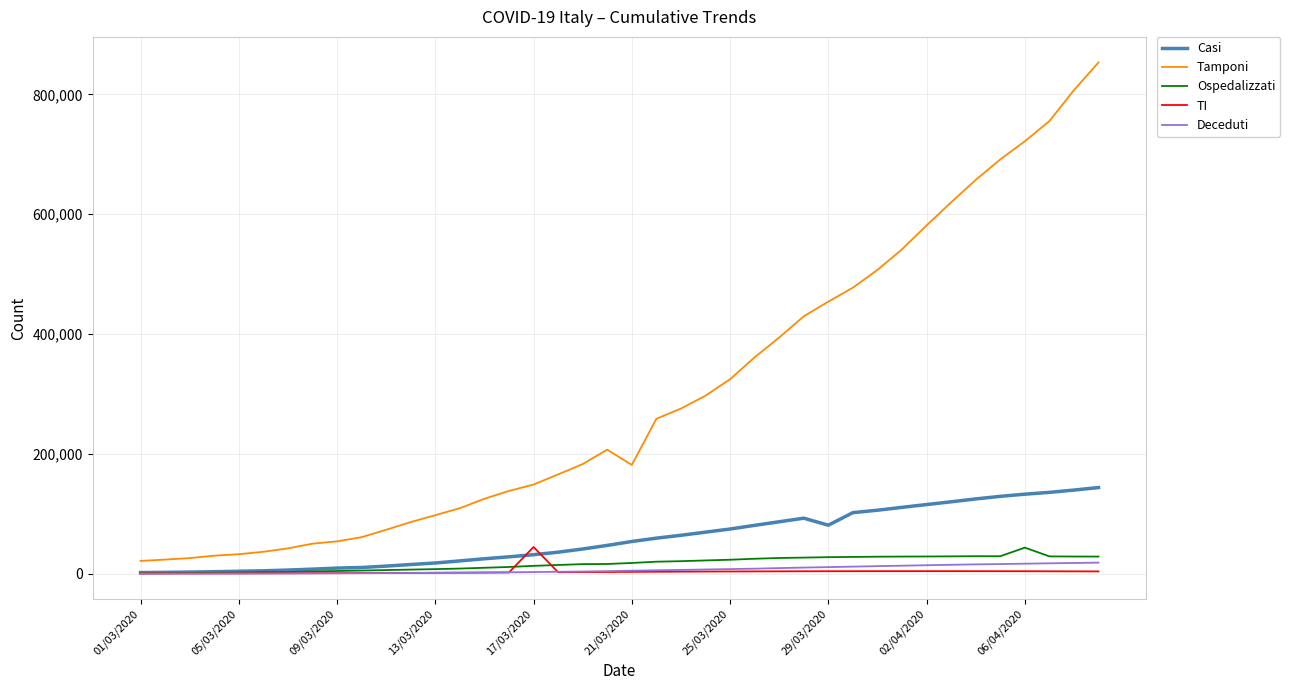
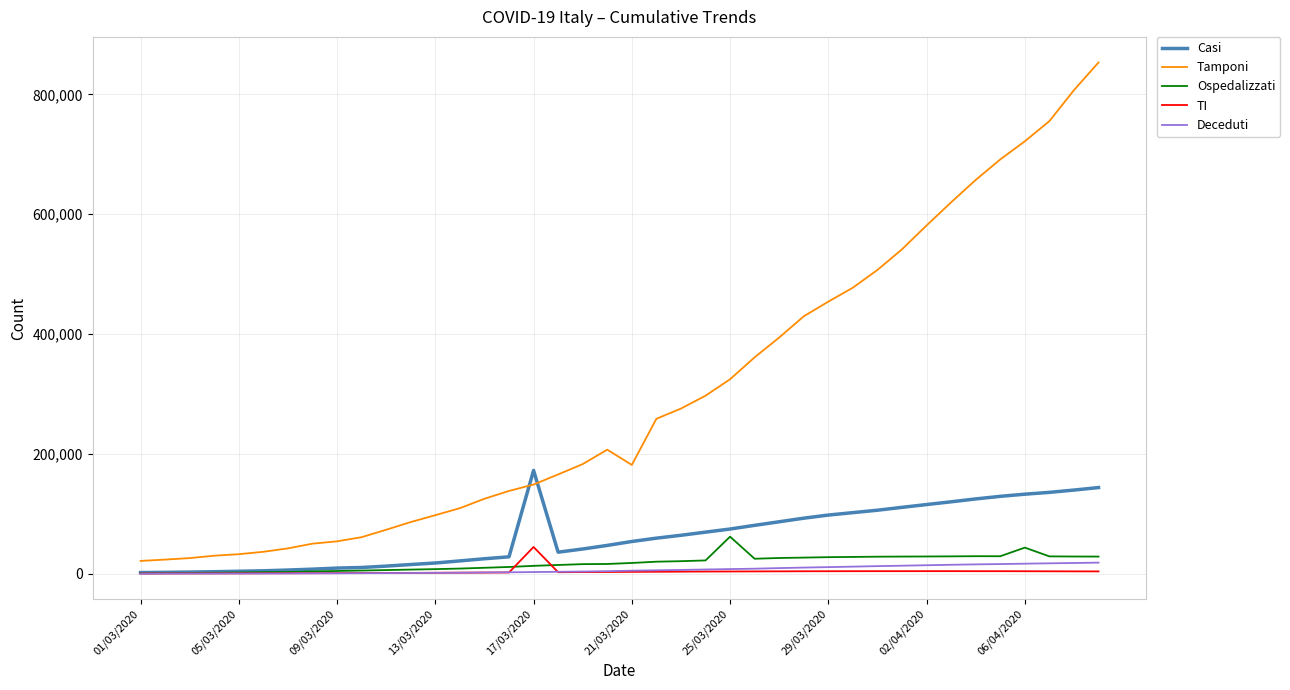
Casi, 17/03/2020: 30,000 -> 170,000
Ospedalizzati, 25/03/2020: 20,000 -> 60,000
Casi, 29/03/2020: 80,000 -> 100,000
